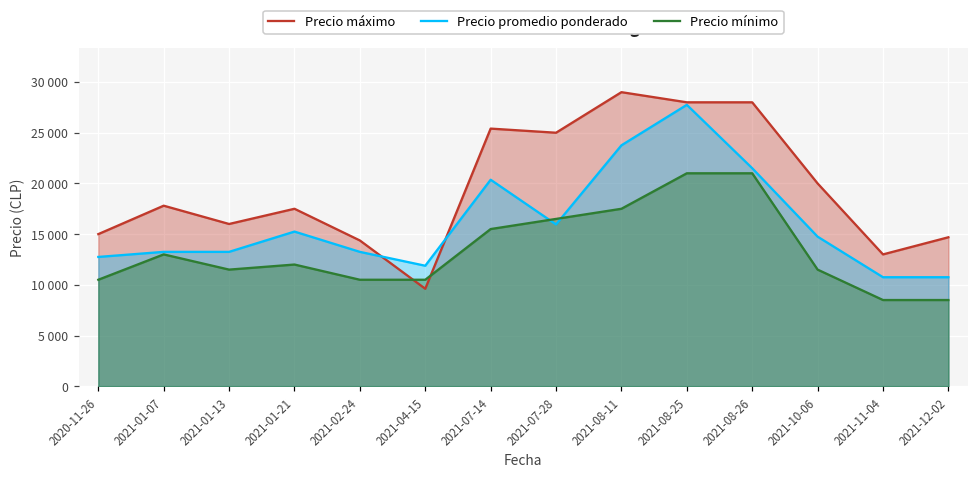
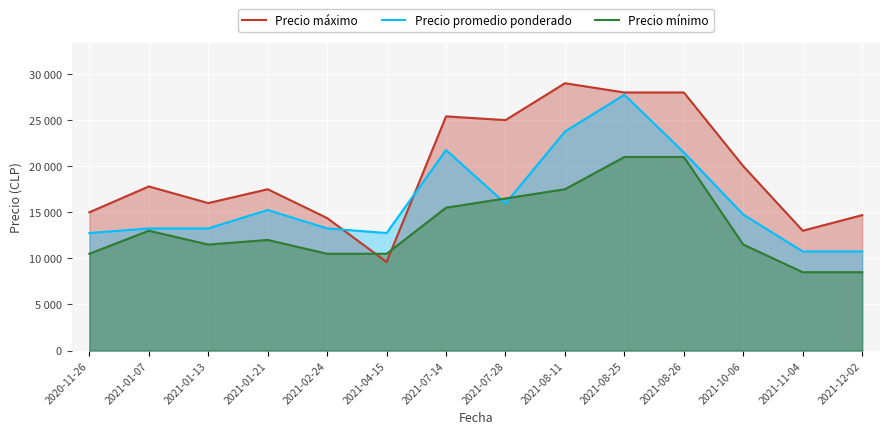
Precio promedio ponderado, 2021-04-15: 12000 -> 13000
Precio promedio ponderado, 2021-07-14: 20000 -> 22000
